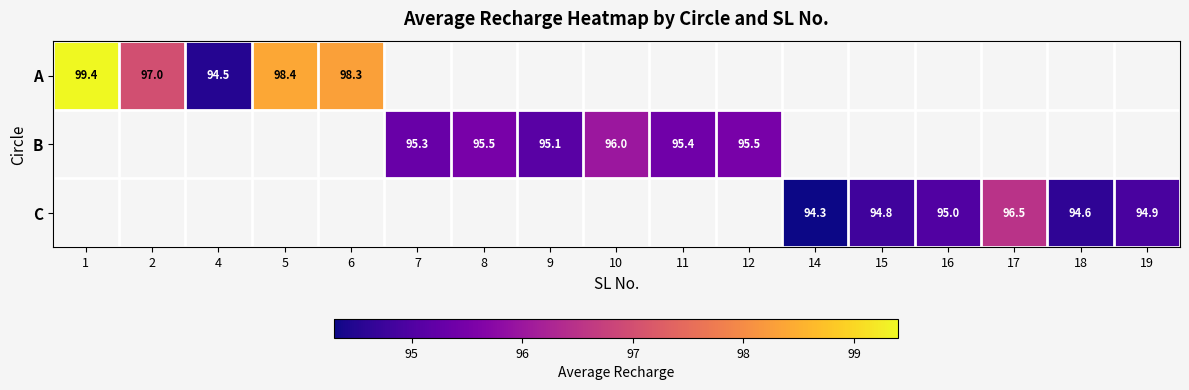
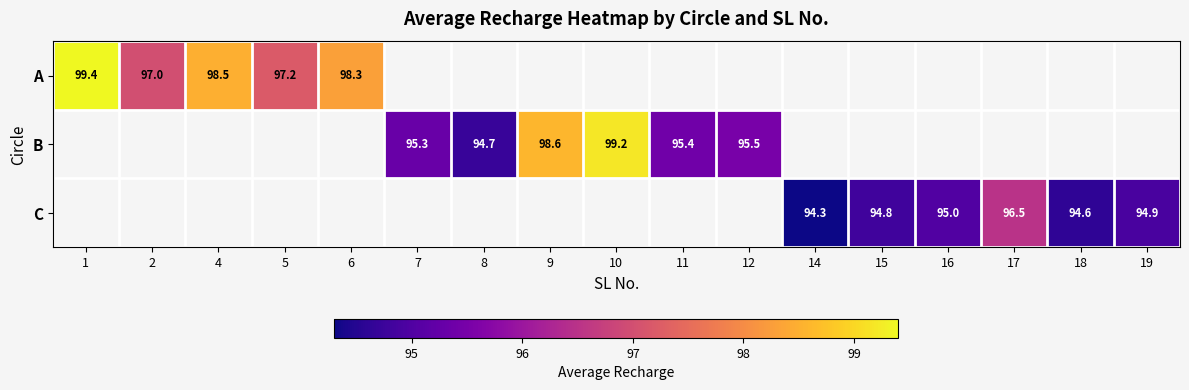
A, 4: 94.5 -> 98.5
A, 5: 98.4 -> 97.2
B, 8: 95.5 -> 94.7
B, 9: 95.1 -> 98.6
B, 10: 96.0 -> 99.2
